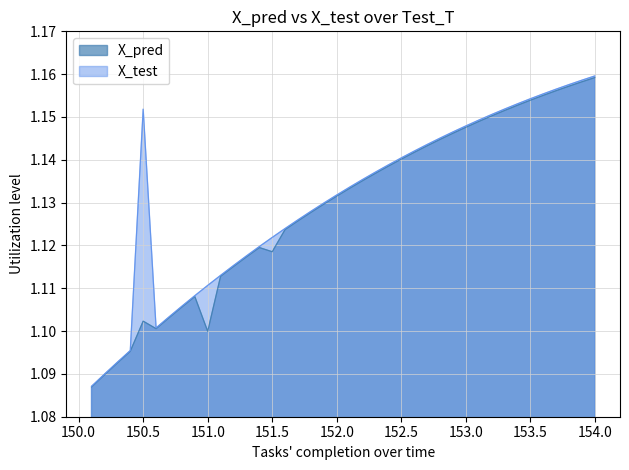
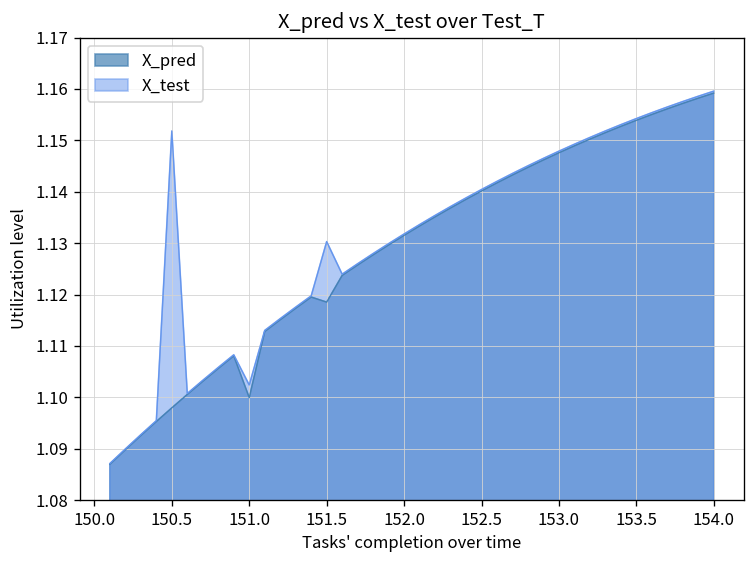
X_pred, 150.5: 1.102 -> 1.098
X_test, 151.0: 1.111 -> 1.102
X_test, 151.5: 1.122 -> 1.130
